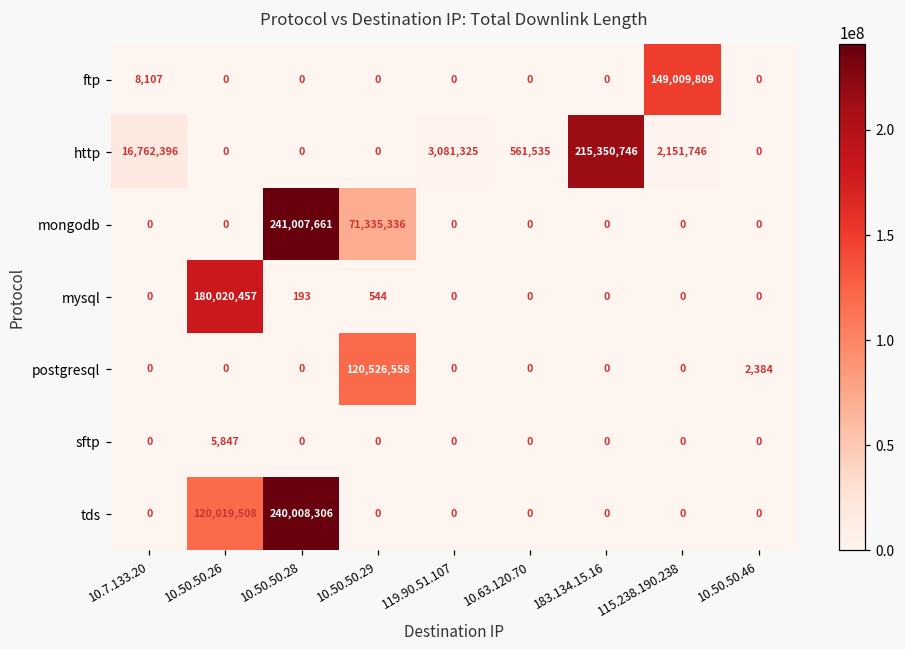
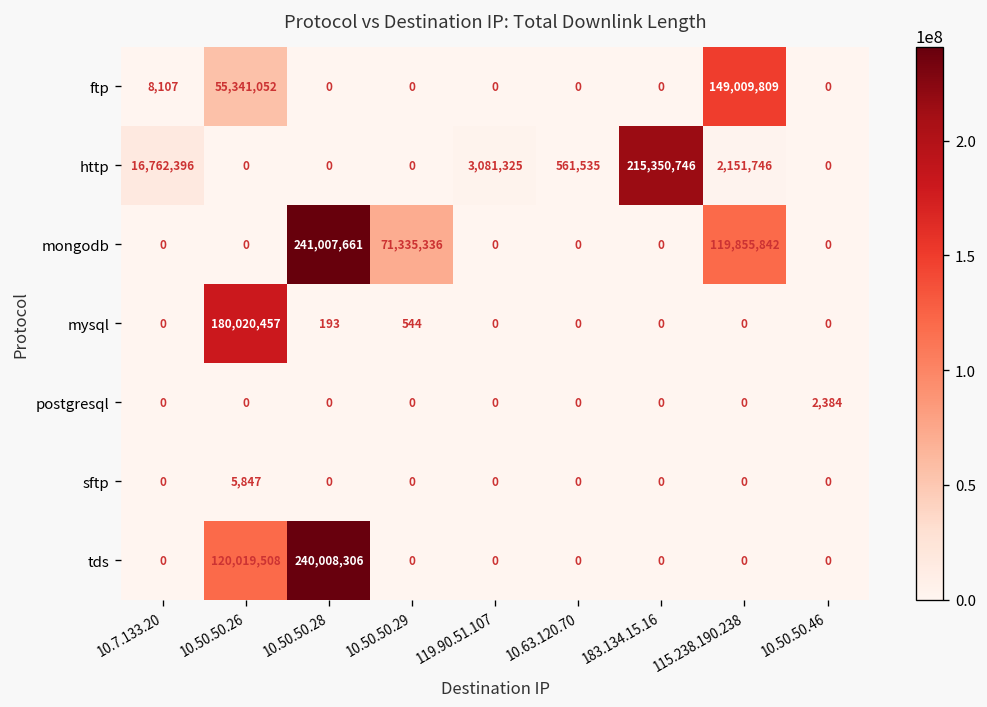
ftp, 10.50.50.26: 0 -> 55,341,052
mongodb, 115.238.190.238: 0 -> 119,855,842
postgresql, 10.50.50.29: 120,526,558 -> 0
